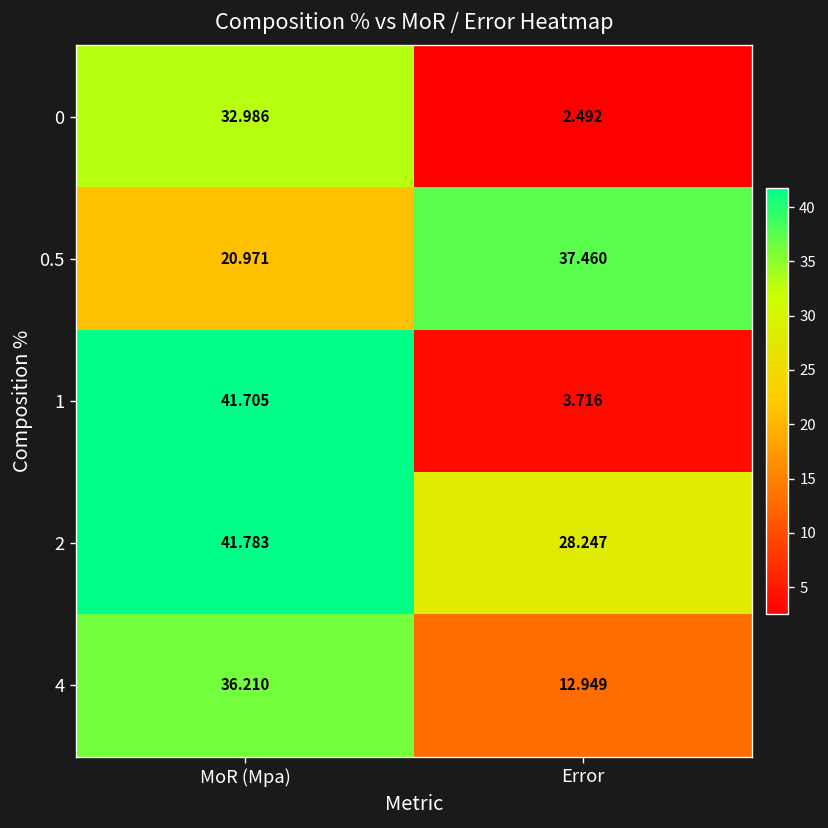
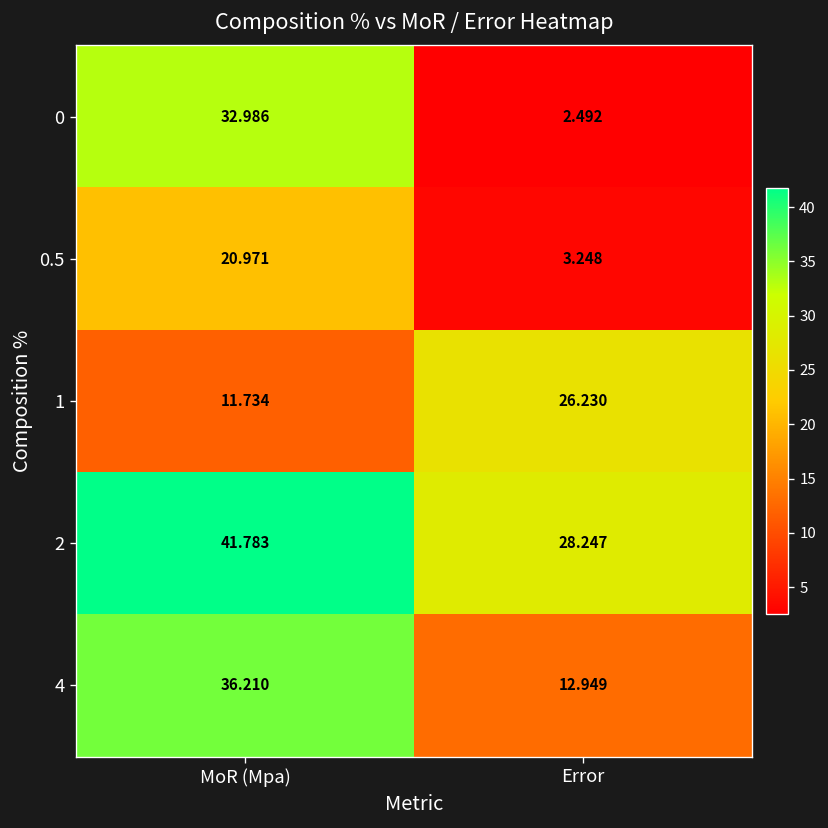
0.5, Error: 37.460 -> 3.248
1, MoR (Mpa): 41.705 -> 11.734
1, Error: 3.716 -> 26.230
